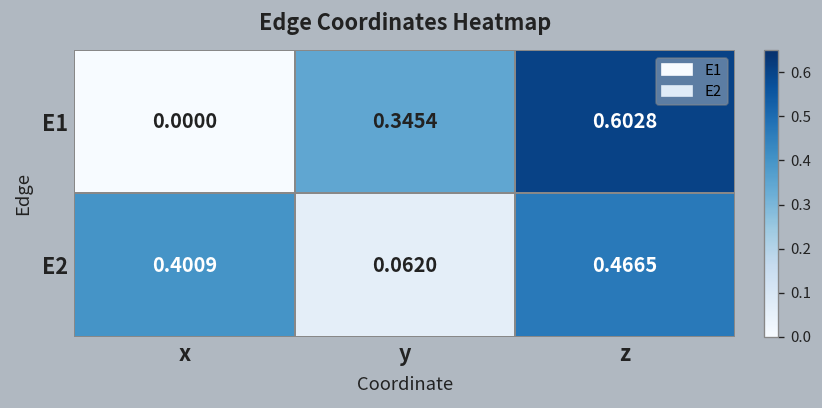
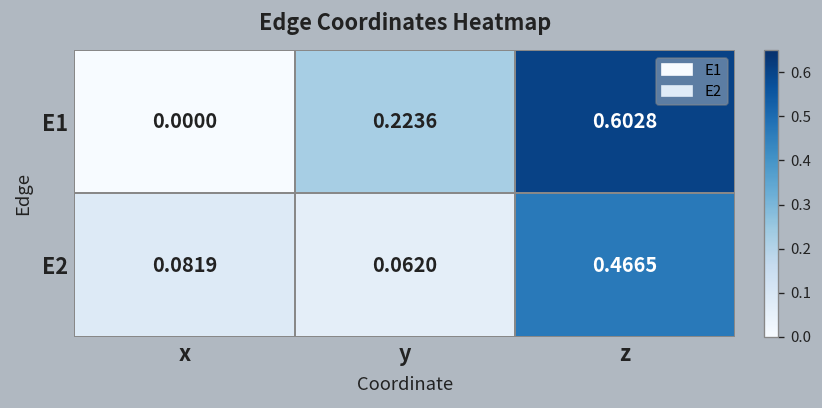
E1, y: 0.3454 -> 0.2236
E2, x: 0.4009 -> 0.0819
